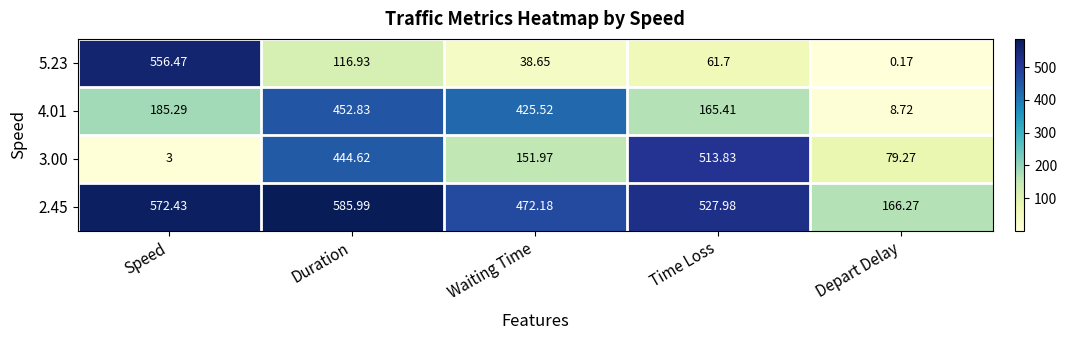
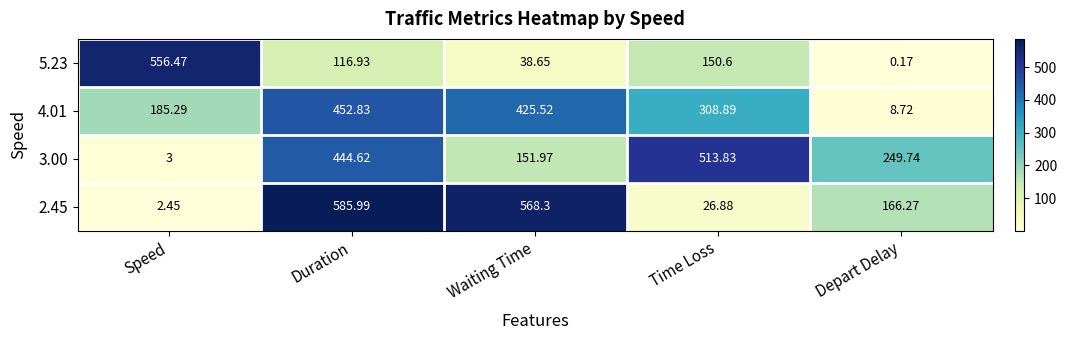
5.23, Time Loss: 61.7 -> 150.6
4.01, Time Loss: 165.41 -> 308.89
3.00, Depart Delay: 79.27 -> 249.74
2.45, Speed: 572.43 -> 2.45
2.45, Waiting Time: 472.18 -> 568.3
2.45, Time Loss: 527.98 -> 26.88
